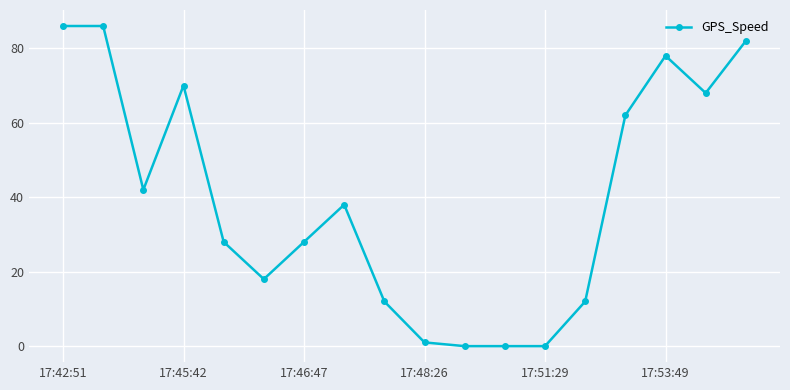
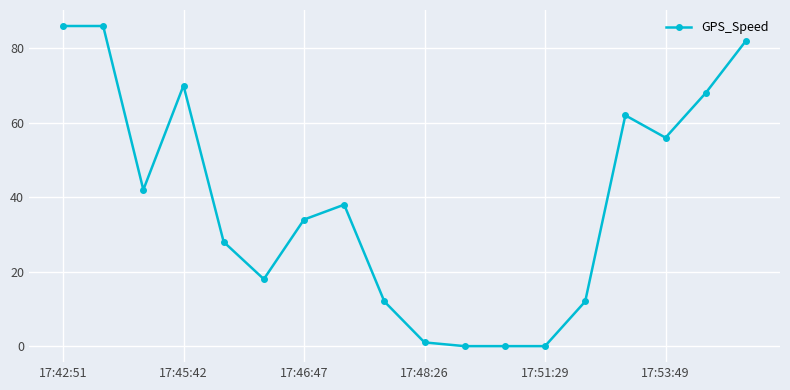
17:46:47: 28 -> 34
17:53:49: 78 -> 56
